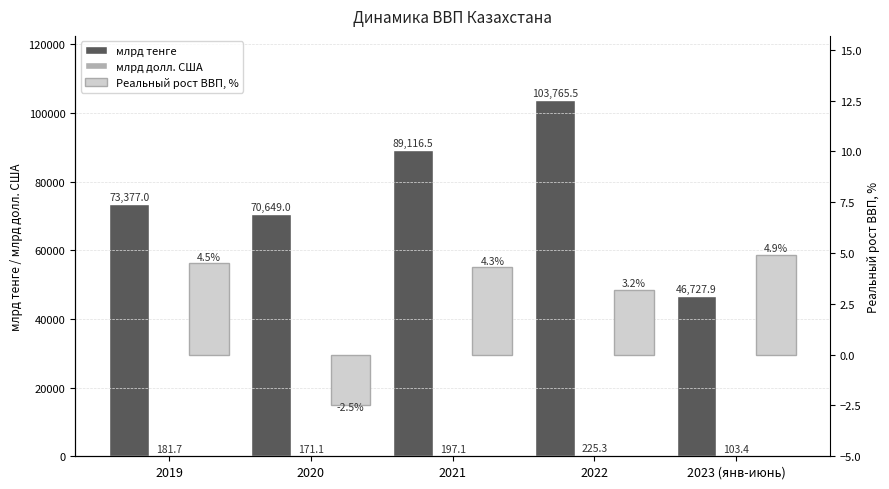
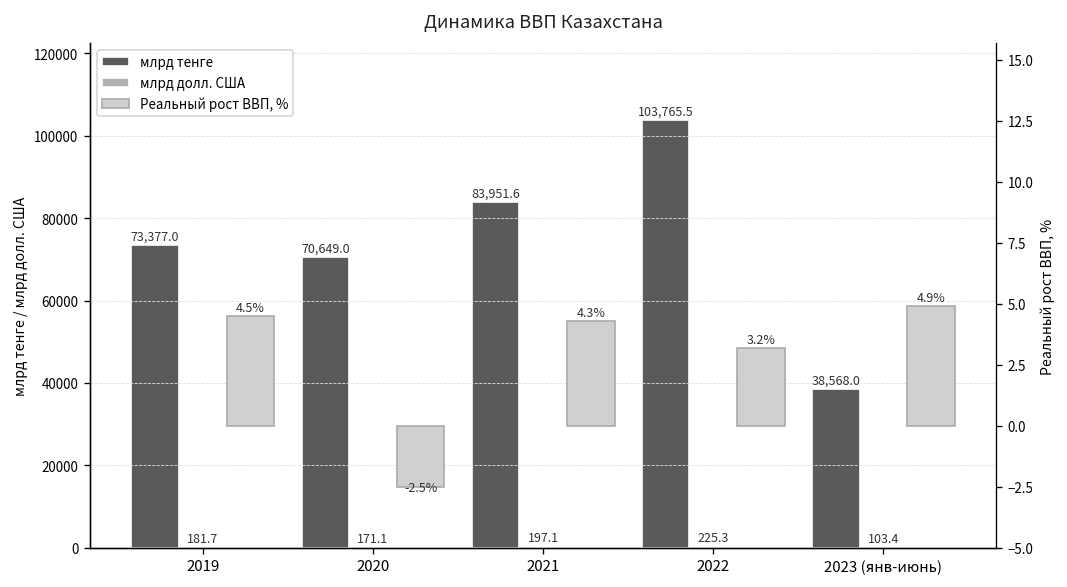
млрд тенге, 2021: 89,116.5 -> 83,951.6
млрд тенге, 2023 (янв-июнь): 46,727.9 -> 38,568.0
